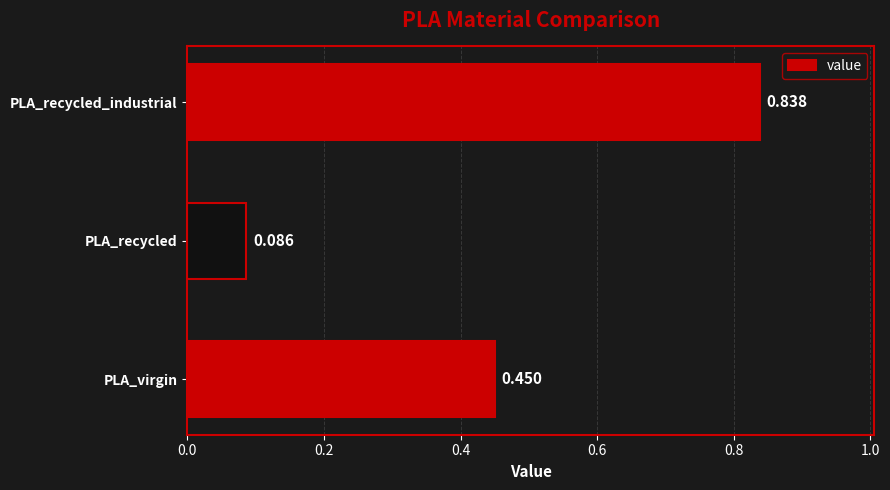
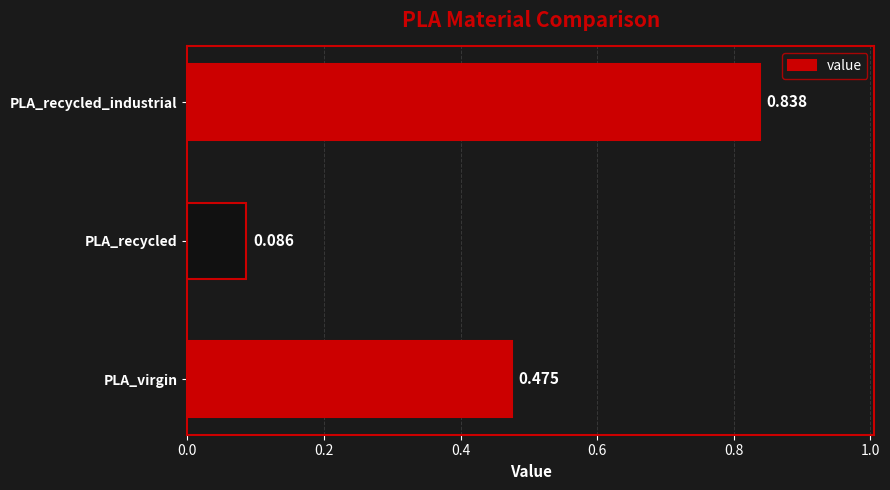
PLA_virgin: 0.450 -> 0.475
